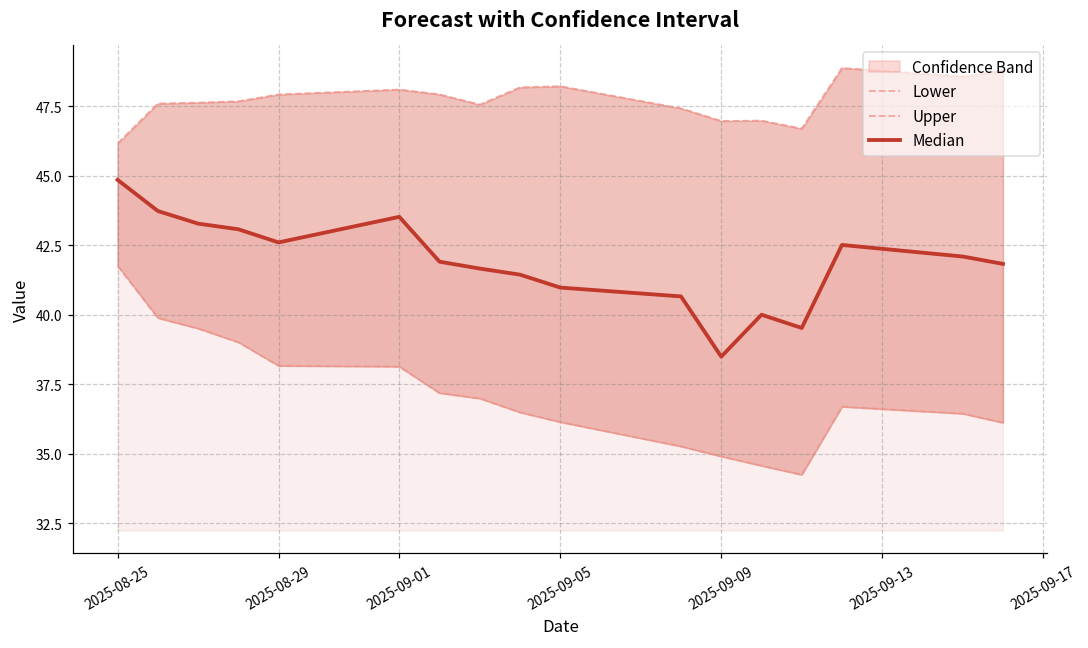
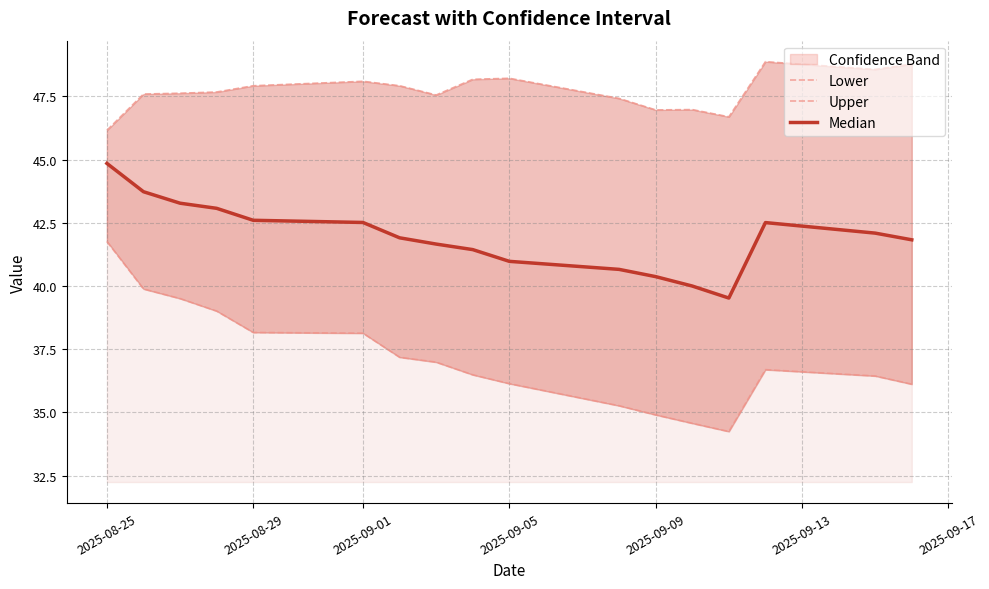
Median, 2025-09-01: 43.5 -> 42.5
Median, 2025-09-09: 38.5 -> 40.4
